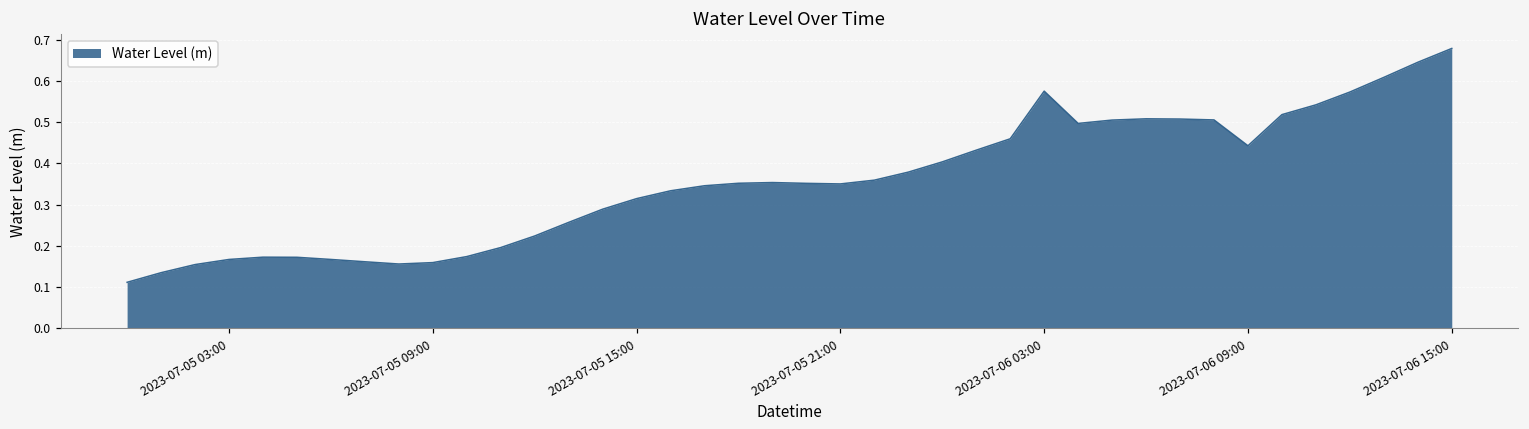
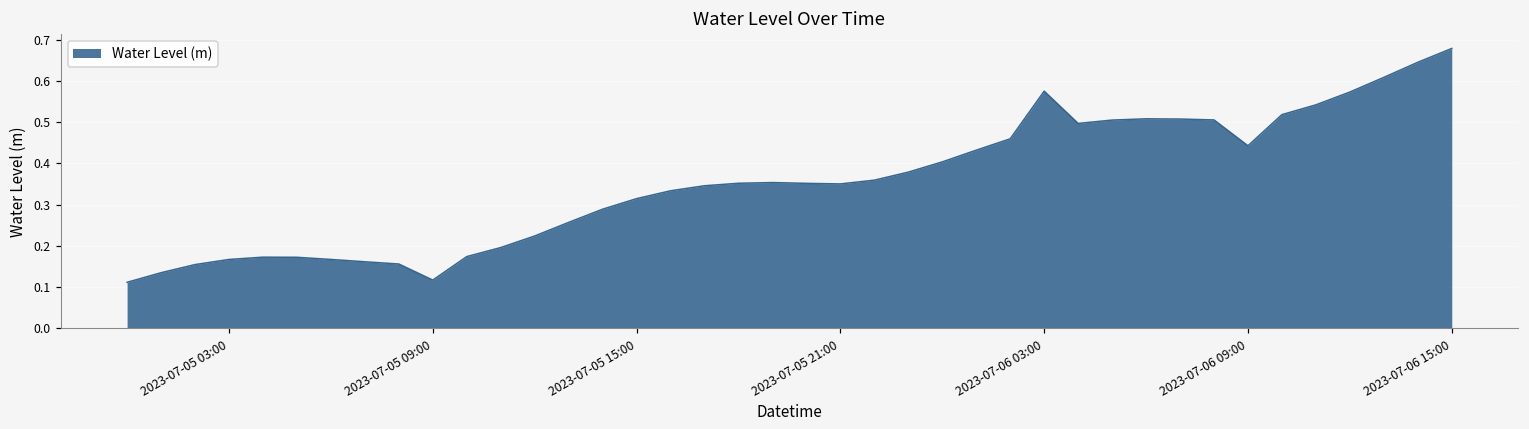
2023-07-05 09:00: 0.16 -> 0.12
